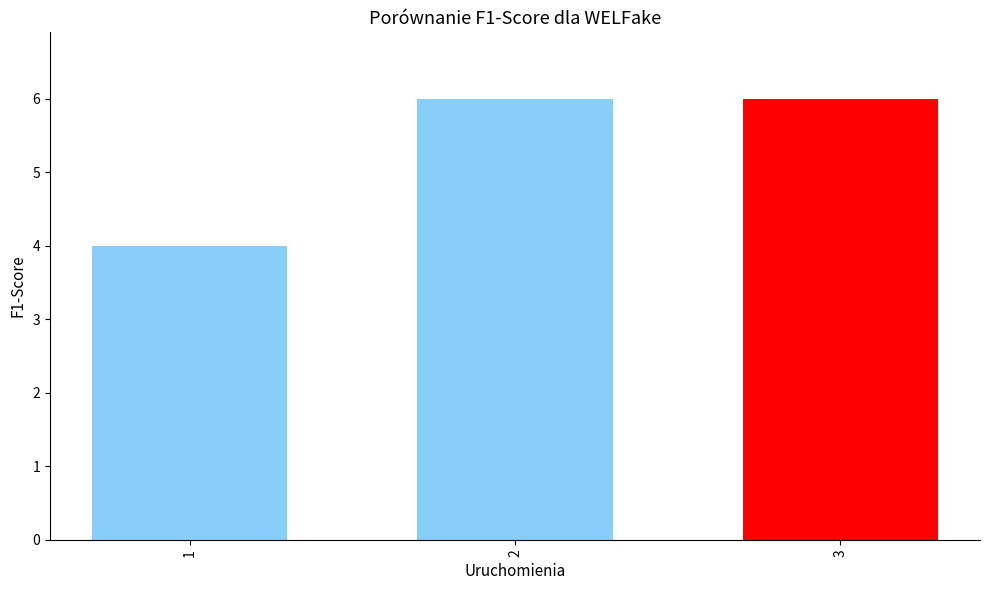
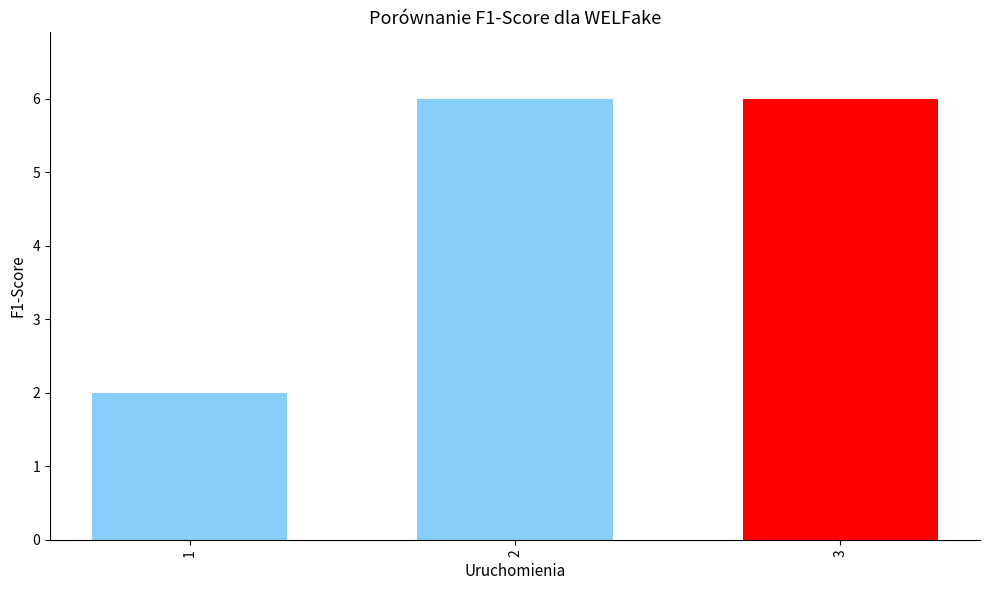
1: 4 -> 2
